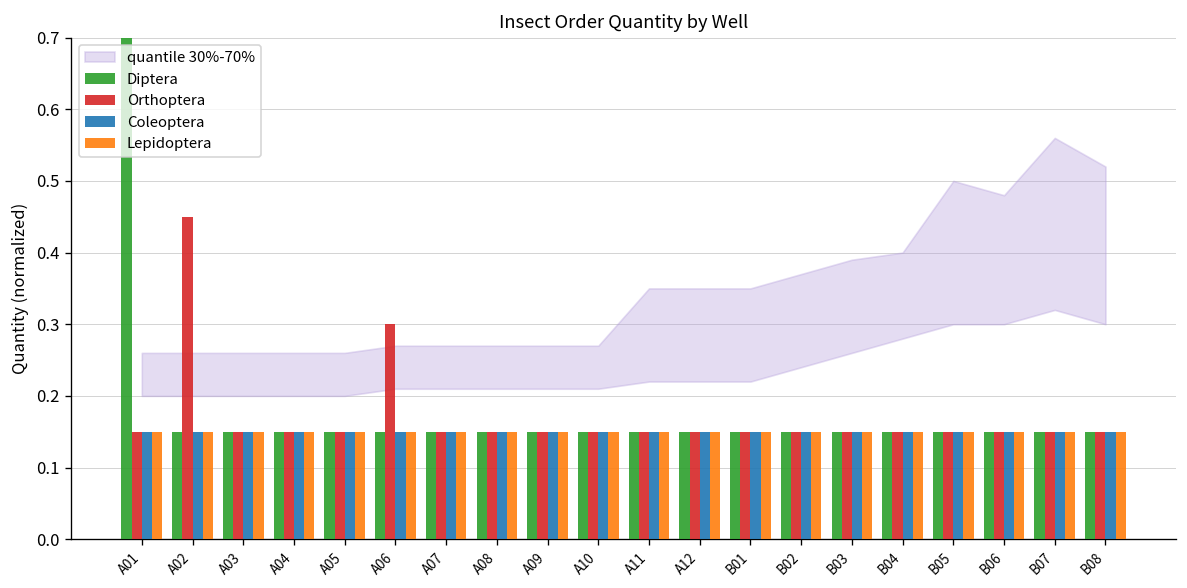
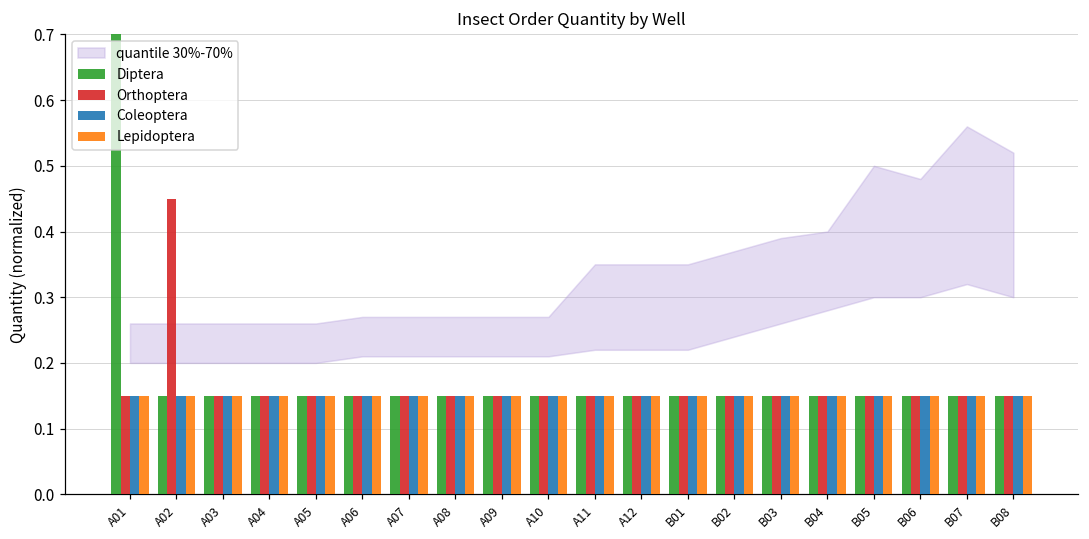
Orthoptera, A06: 0.30 -> 0.15
